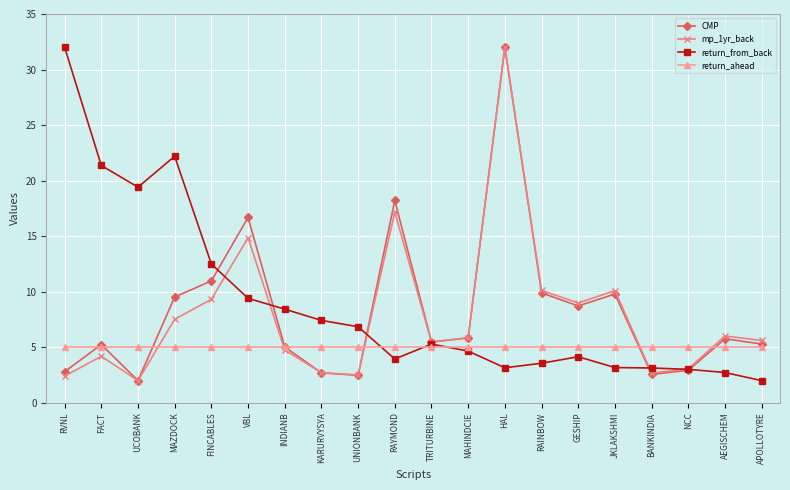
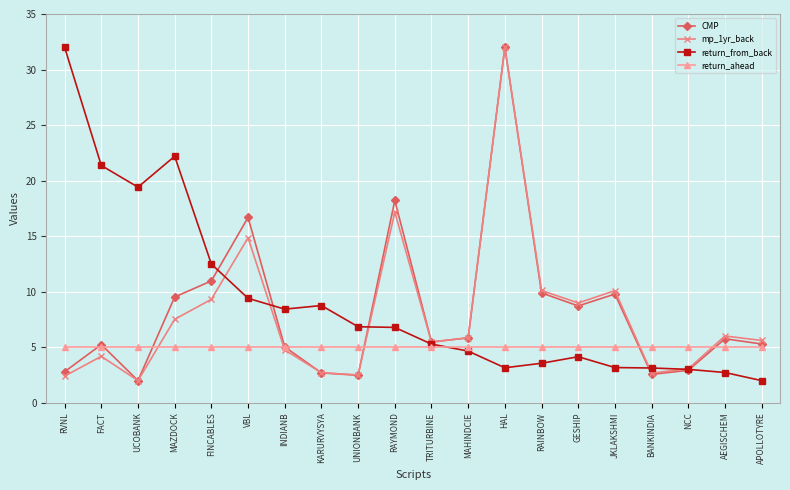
return_from_back, KARURVYSYA: 7.4 -> 8.8
return_from_back, RAYMOND: 3.9 -> 6.8
